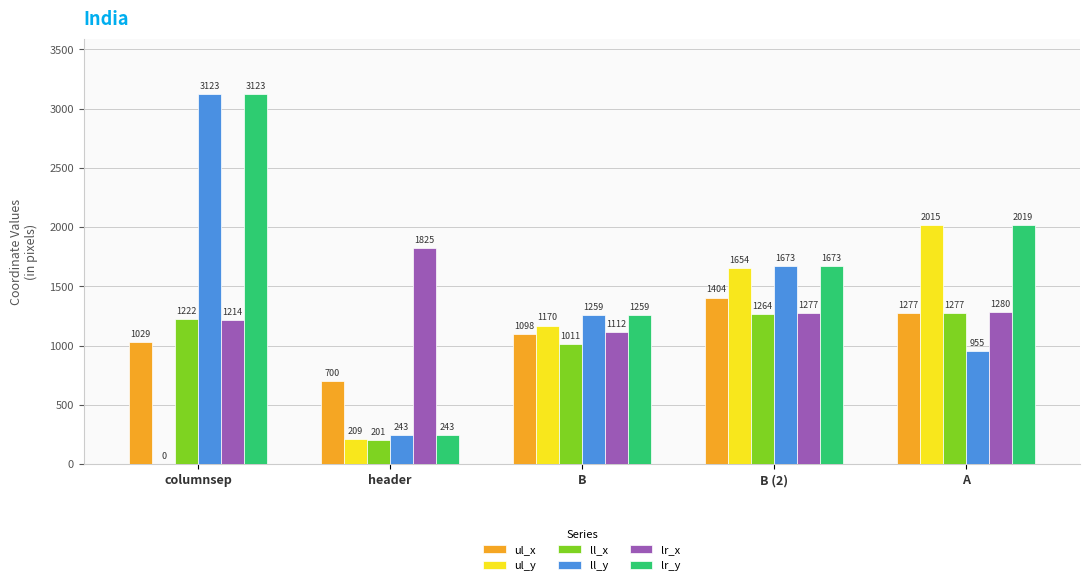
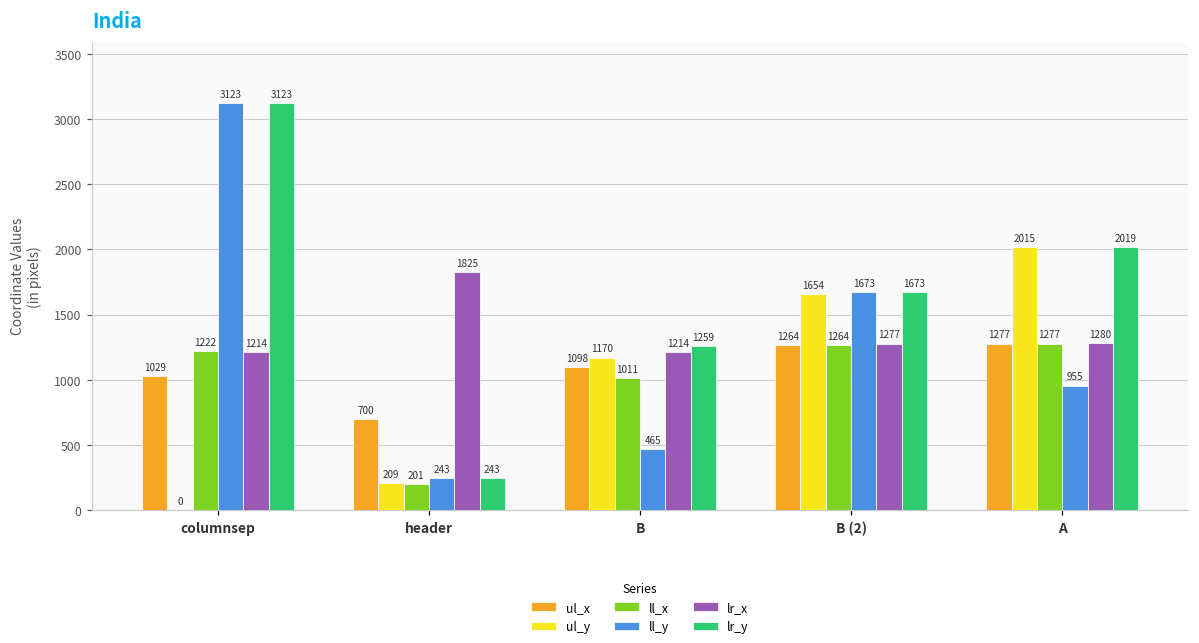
ll_y, B: 1259 -> 465
lr_x, B: 1112 -> 1214
ul_x, B (2): 1404 -> 1264
